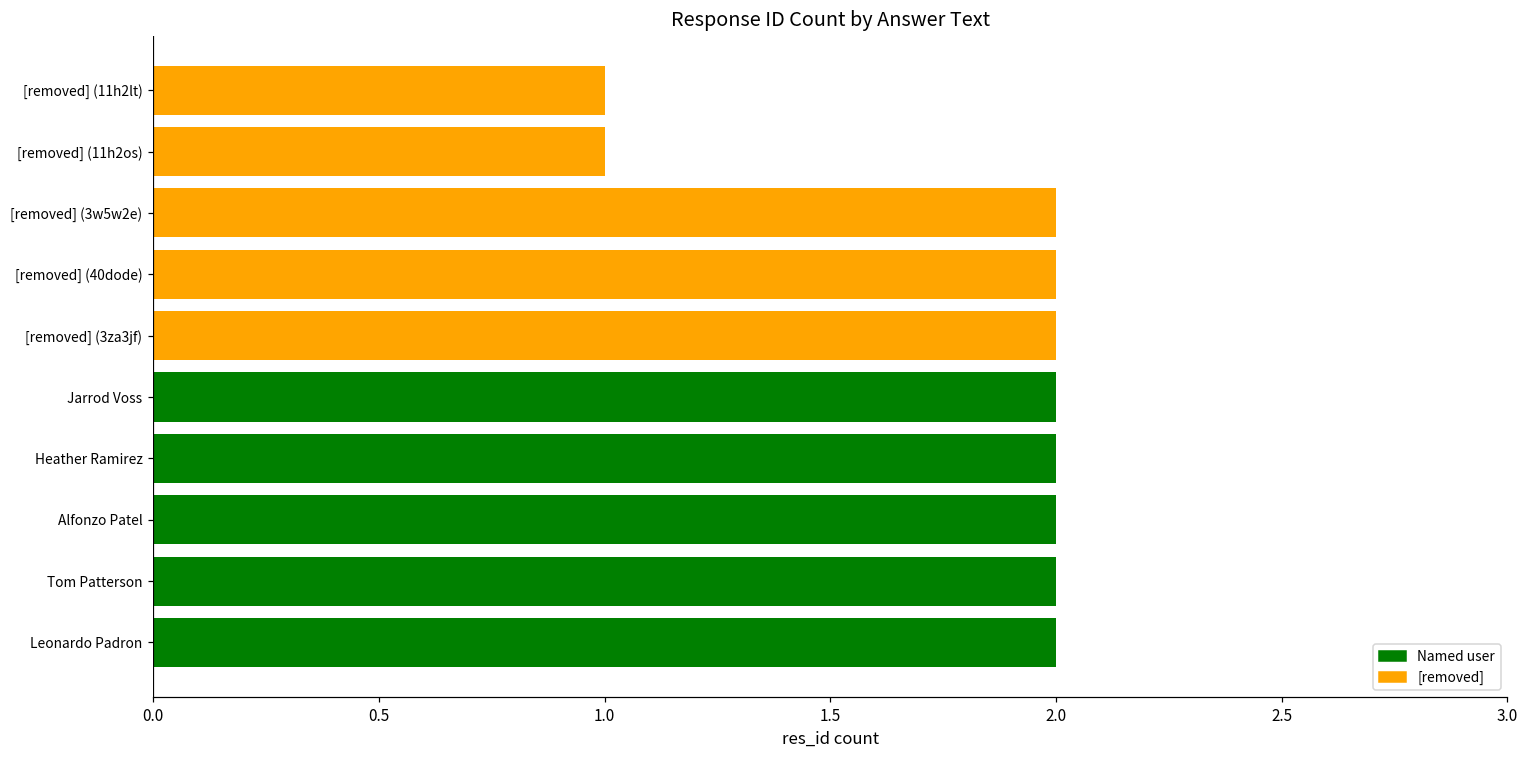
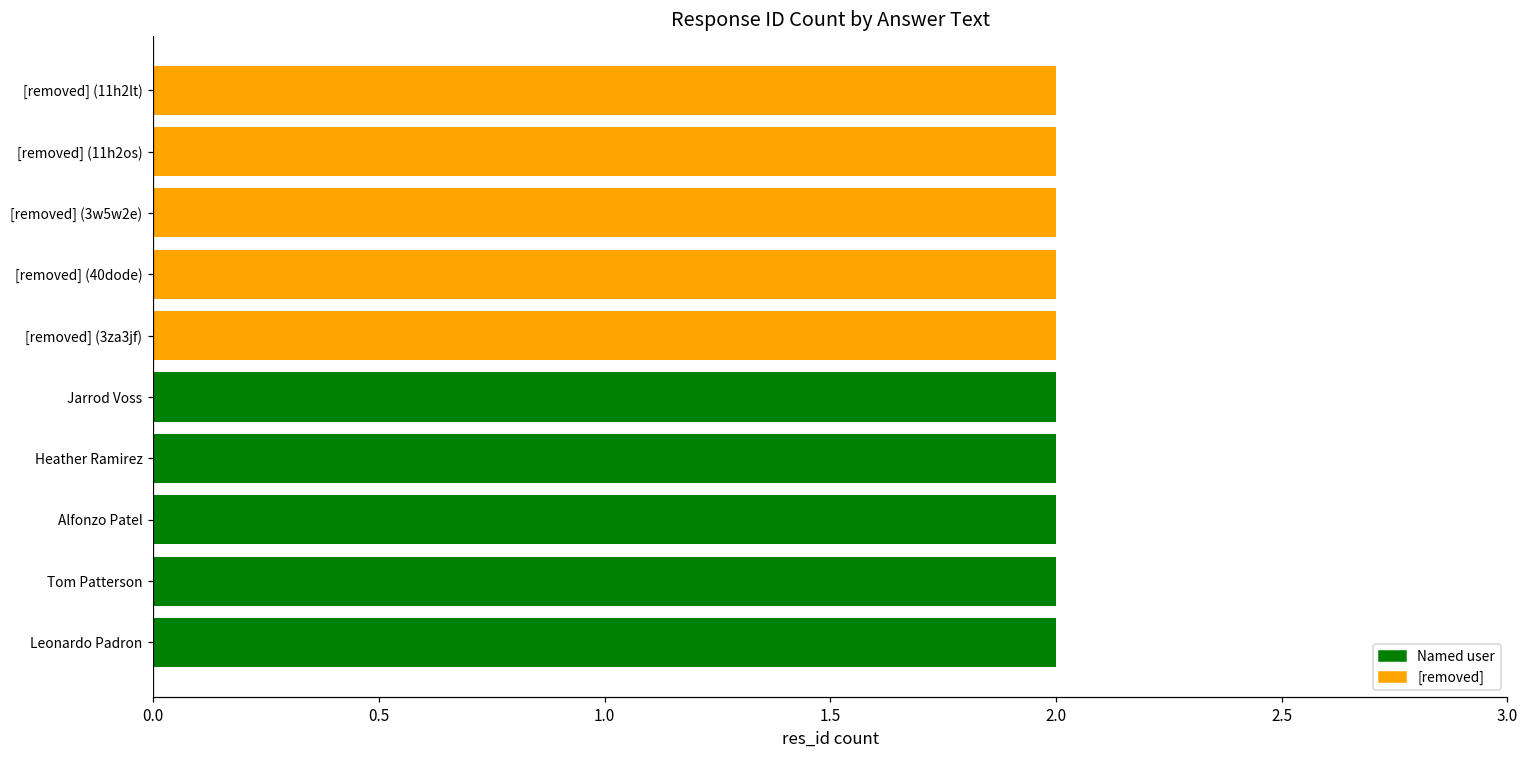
[removed] (11h2lt): 1 -> 2
[removed] (11h2os): 1 -> 2
